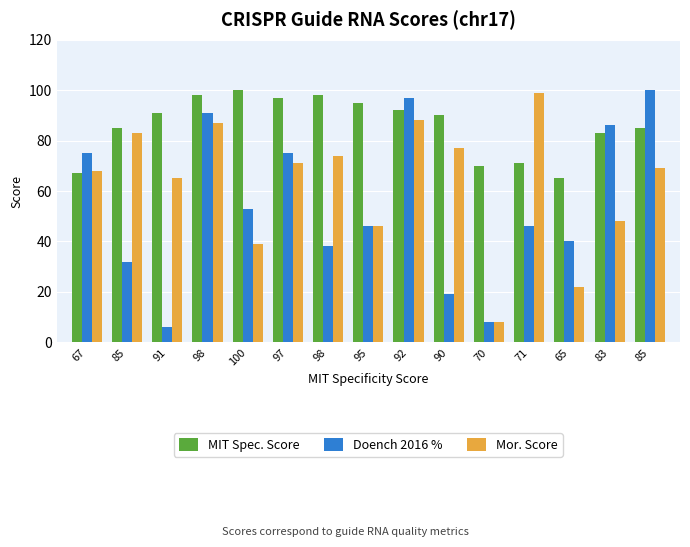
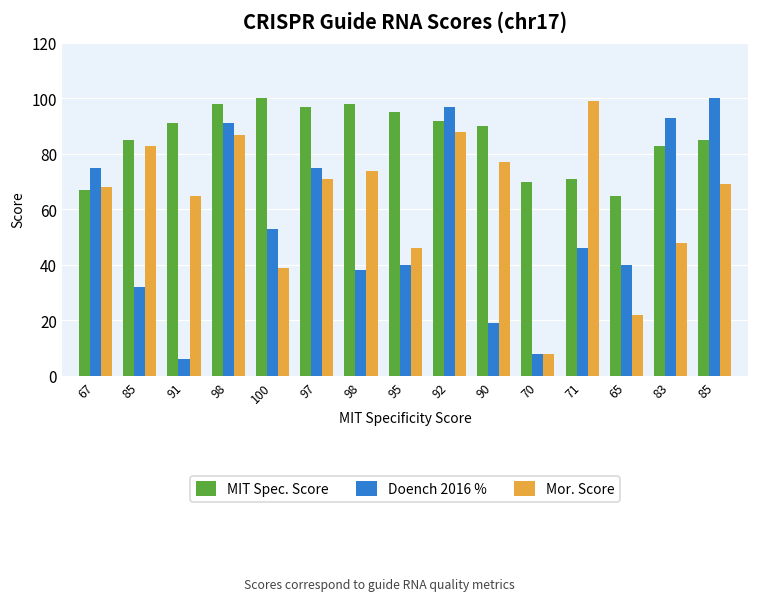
Doench 2016 %, 95: 46 -> 40
Doench 2016 %, 83: 86 -> 93
